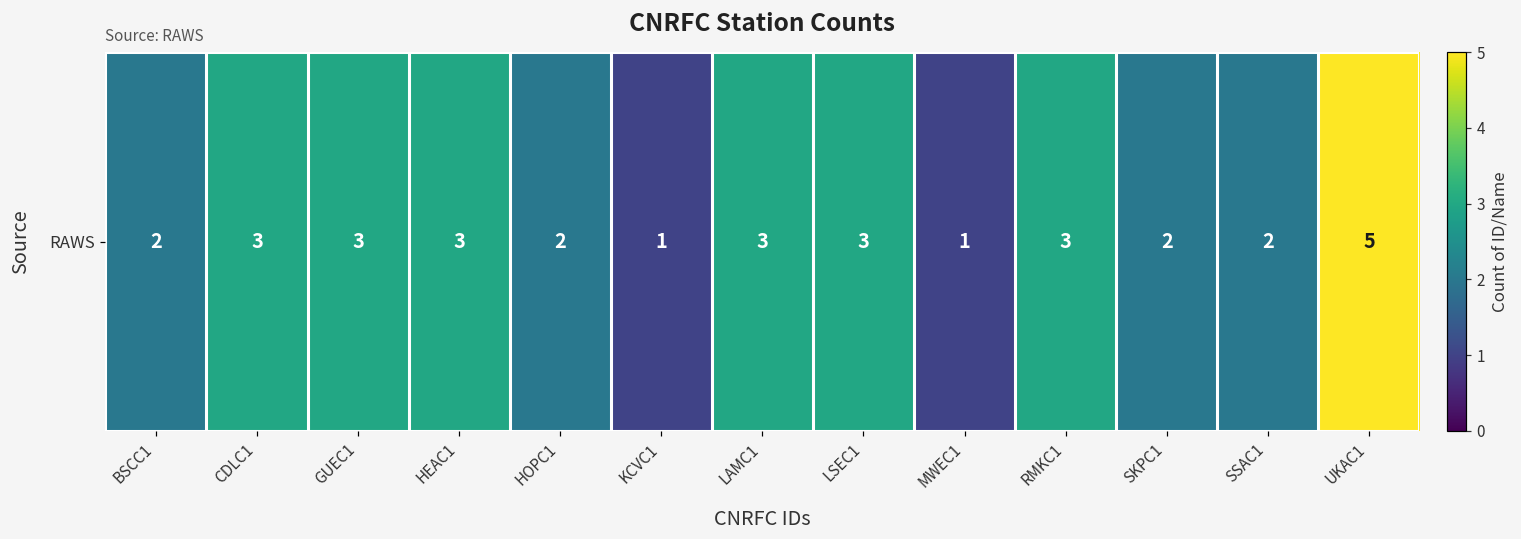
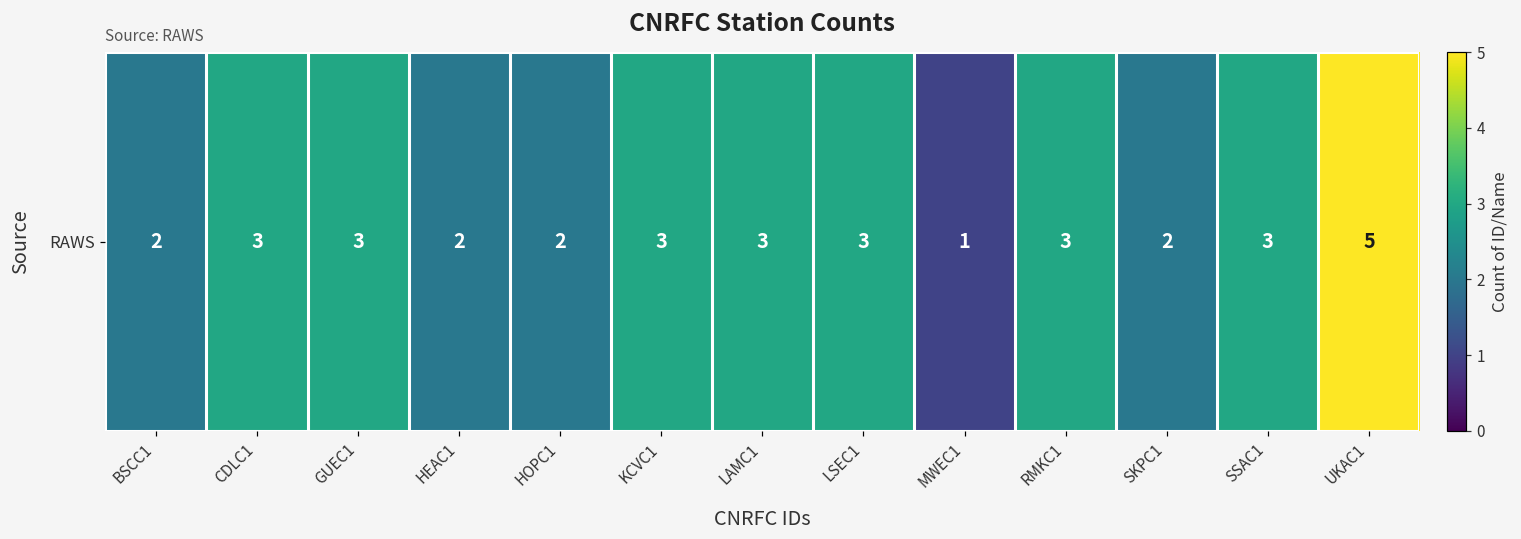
RAWS, HEAC1: 3 -> 2
RAWS, KCVC1: 1 -> 3
RAWS, SSAC1: 2 -> 3
